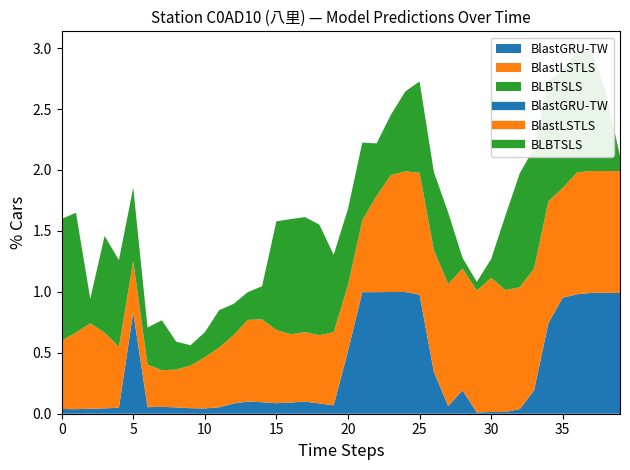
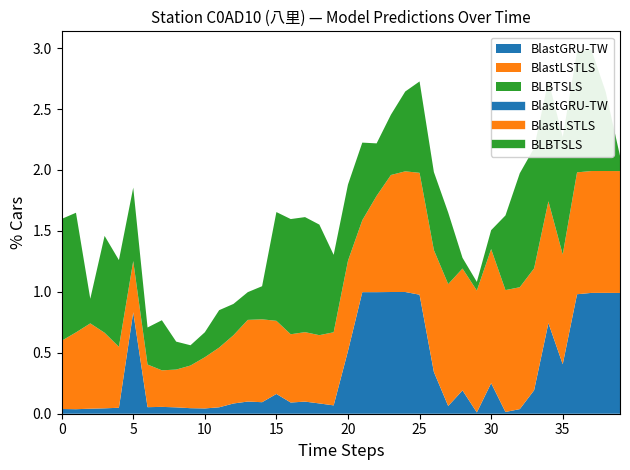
BlastGRU-TW, 15: 0.09 -> 0.16
BlastLSTLS, 20: 0.54 -> 0.74
BlastGRU-TW, 30: 0.01 -> 0.25
BlastGRU-TW, 35: 0.95 -> 0.41
